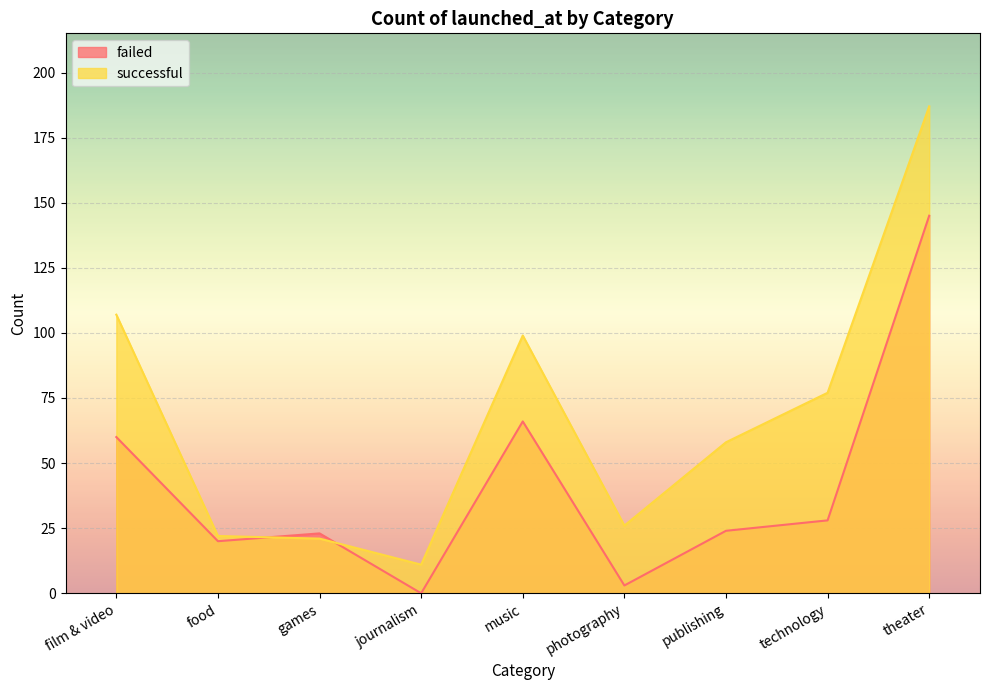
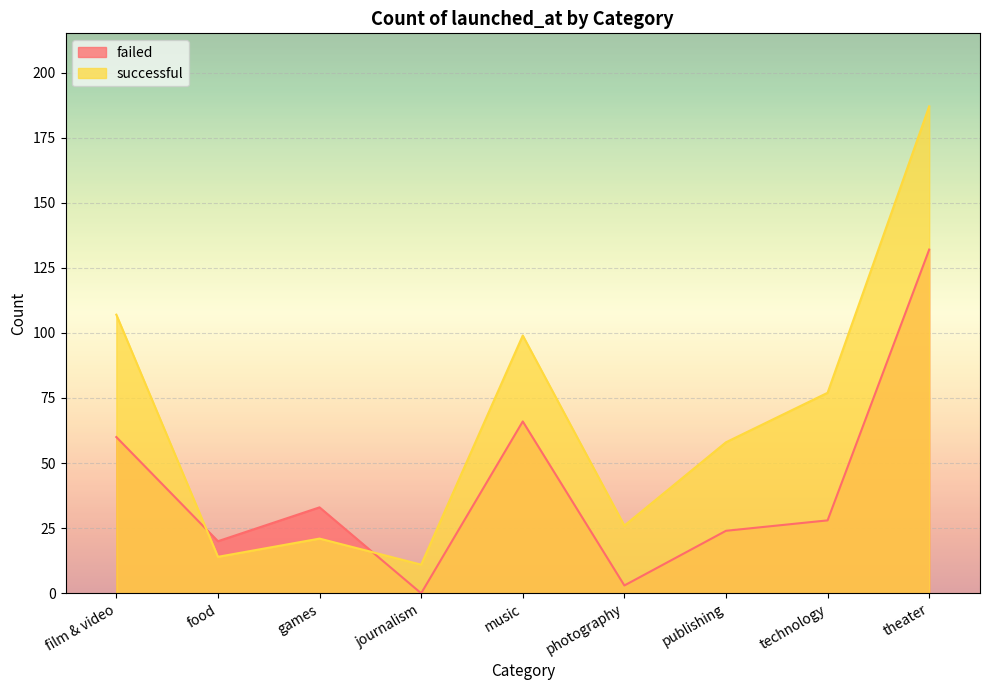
successful, food: 22 -> 14
failed, games: 23 -> 33
failed, theater: 145 -> 132
